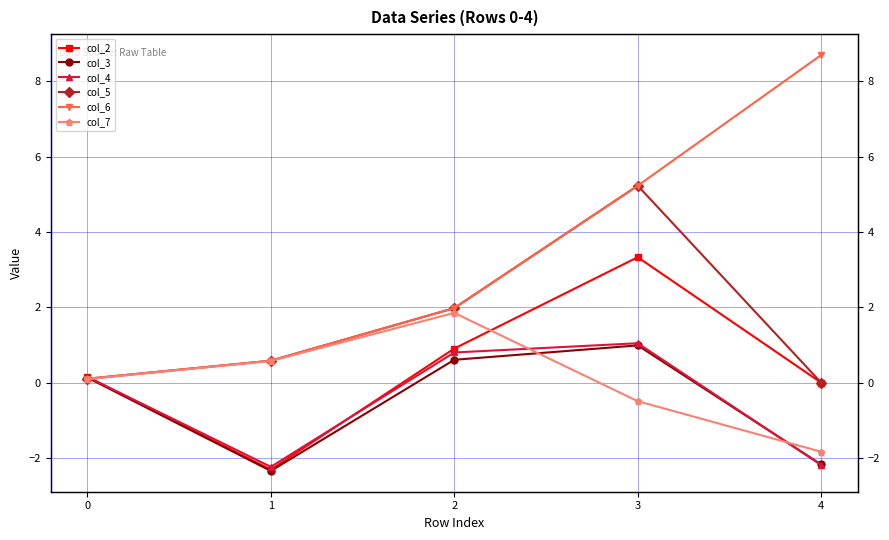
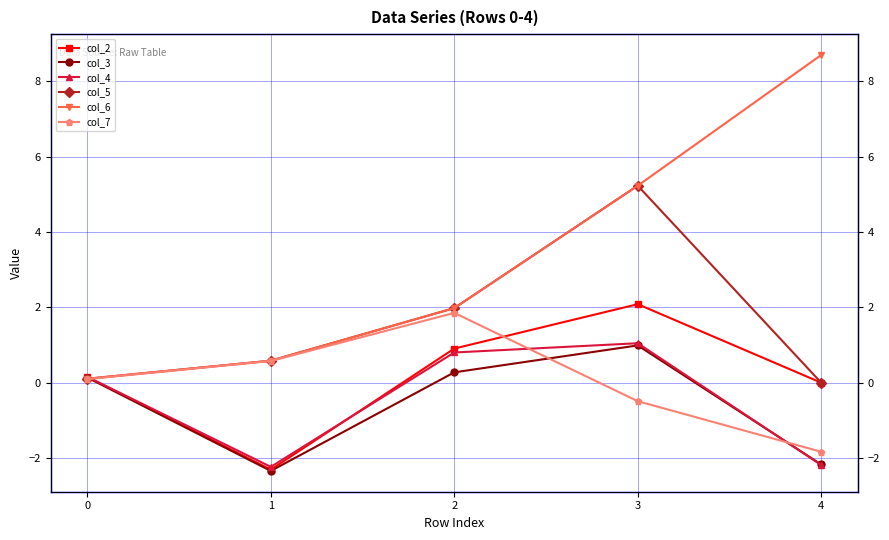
col_3, 2: 0.6 -> 0.3
col_2, 3: 3.3 -> 2.1
